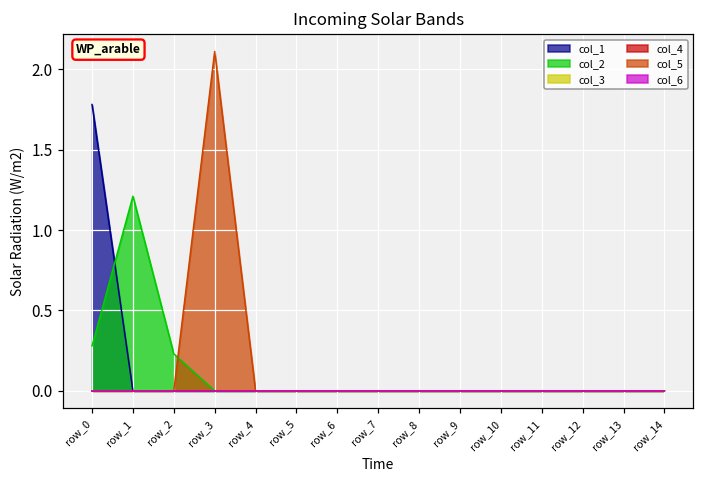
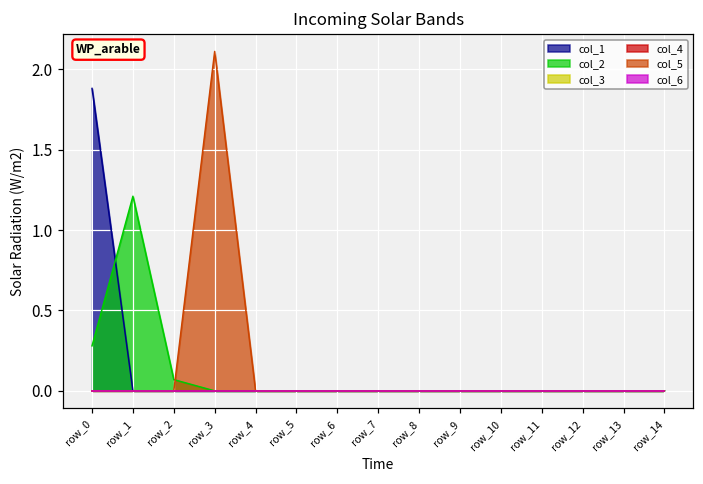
col_1, row_0: 1.78 -> 1.88
col_2, row_2: 0.23 -> 0.07
